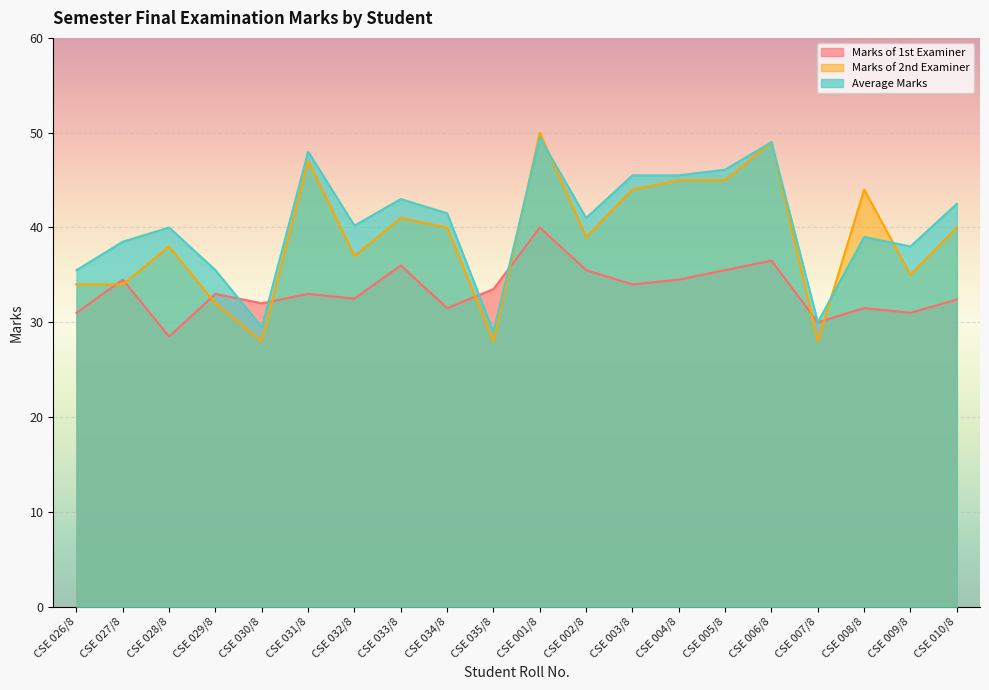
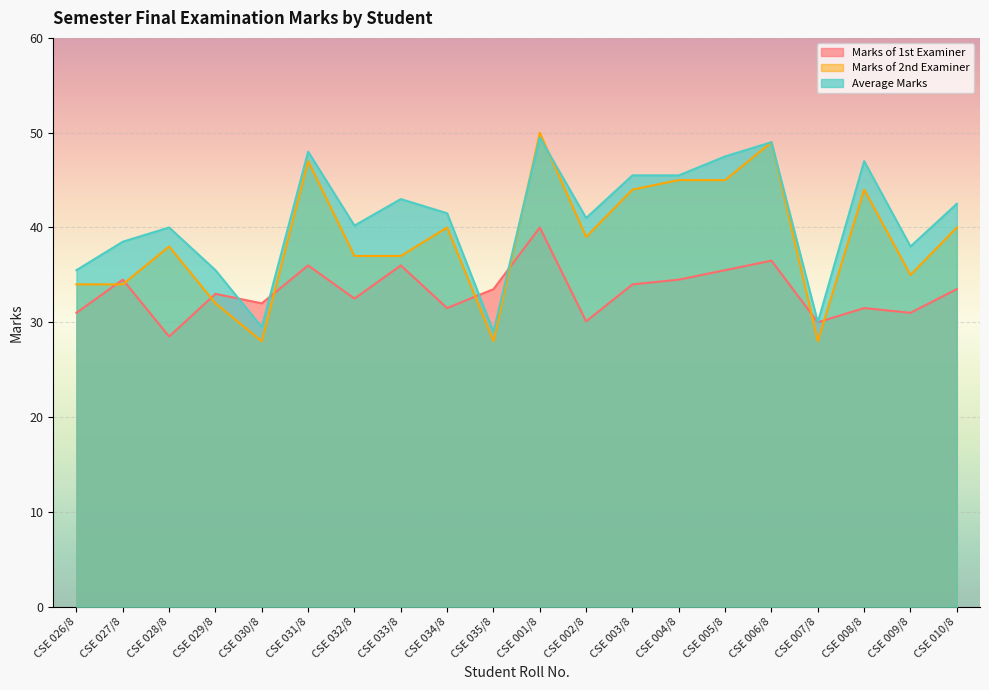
Marks of 1st Examiner, CSE 031/8: 33 -> 36
Marks of 2nd Examiner, CSE 033/8: 41 -> 37
Marks of 1st Examiner, CSE 002/8: 36 -> 30
Average Marks, CSE 005/8: 46 -> 48
Average Marks, CSE 008/8: 39 -> 47
Marks of 1st Examiner, CSE 010/8: 32 -> 34
